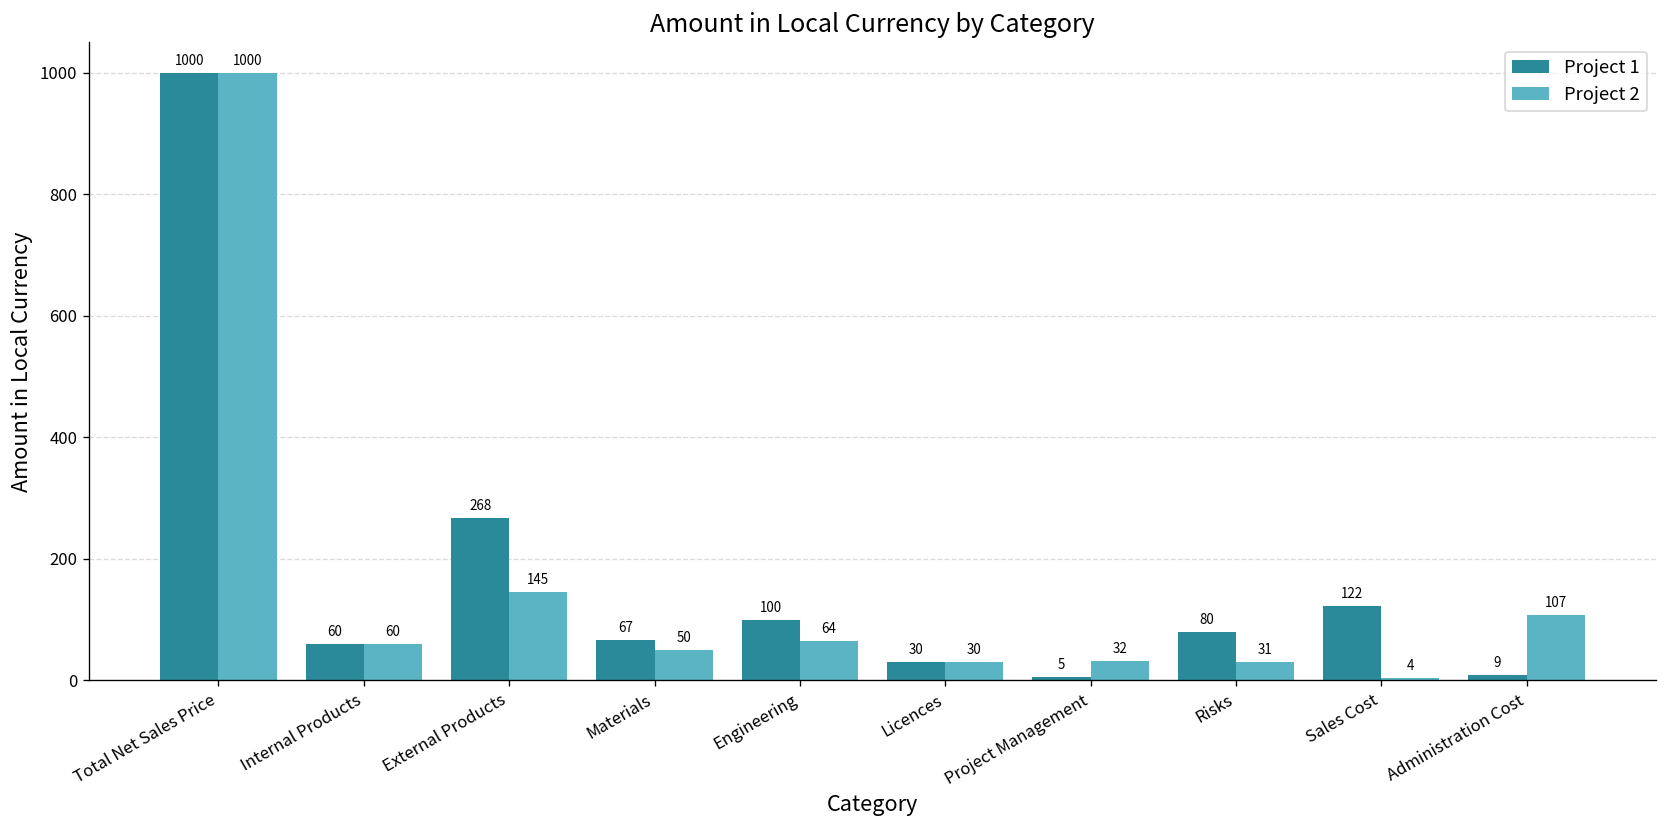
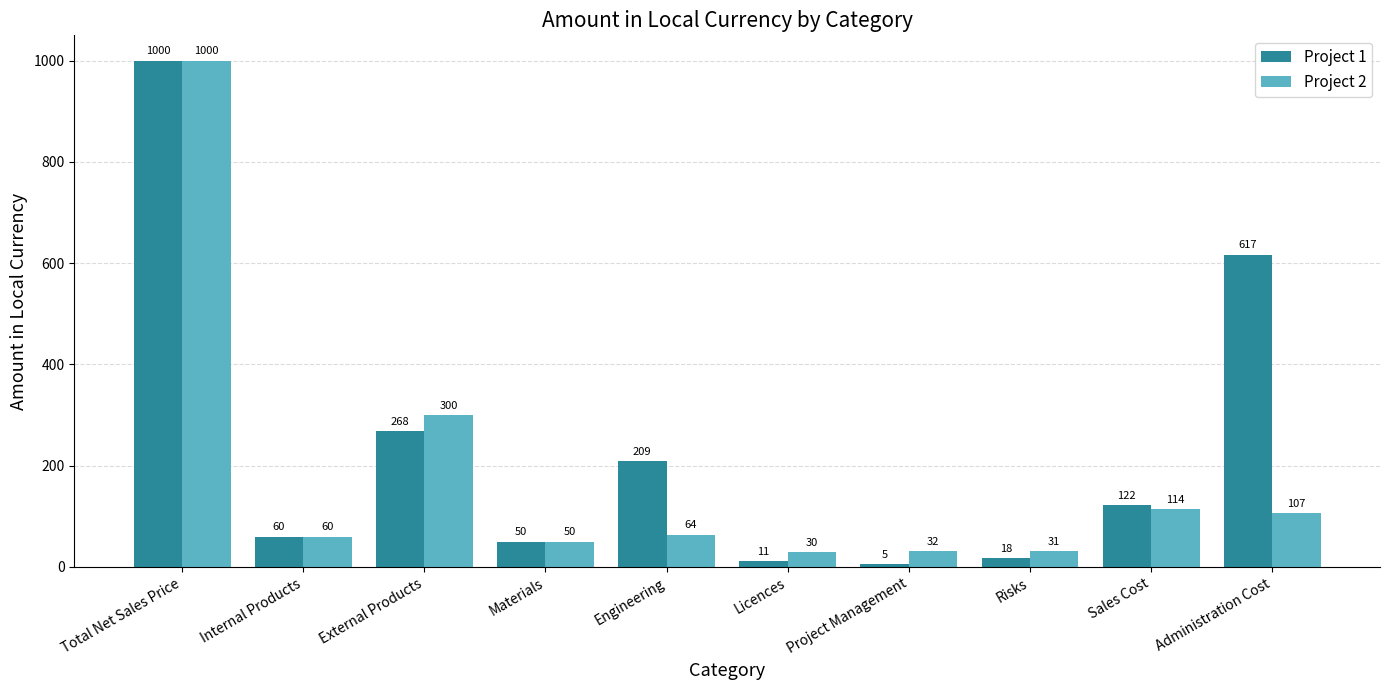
Project 2, External Products: 145 -> 300
Project 1, Materials: 67 -> 50
Project 1, Engineering: 100 -> 209
Project 1, Licences: 30 -> 11
Project 1, Risks: 80 -> 18
Project 2, Sales Cost: 4 -> 114
Project 1, Administration Cost: 9 -> 617
